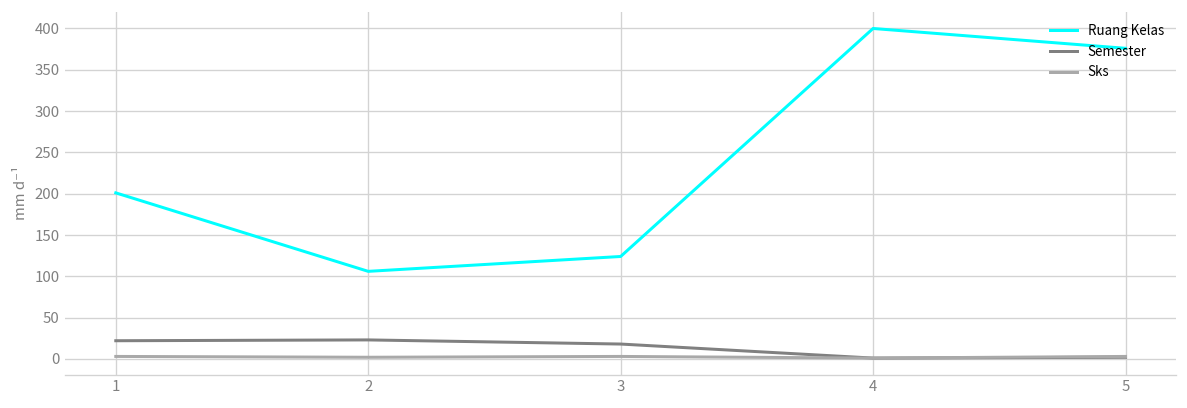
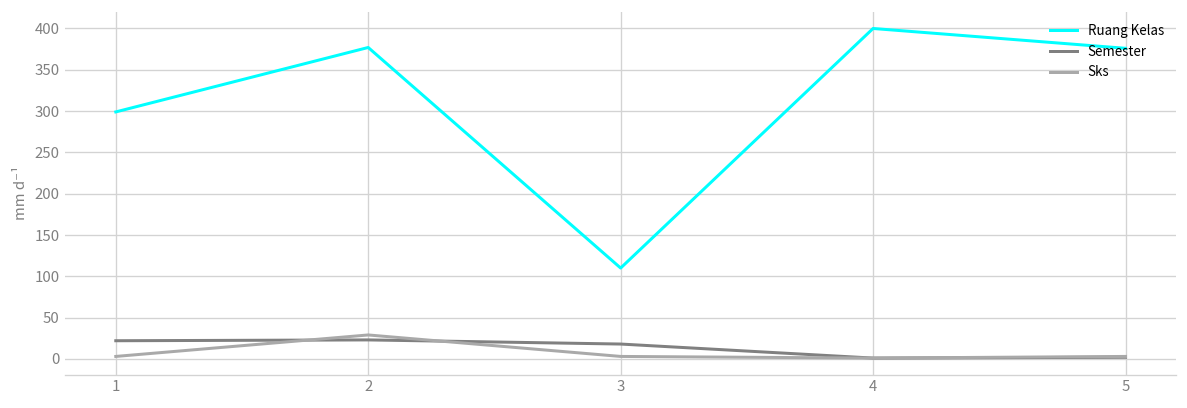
Ruang Kelas, 1: 200 -> 300
Ruang Kelas, 2: 110 -> 380
Sks, 2: 0 -> 30
Ruang Kelas, 3: 120 -> 110
